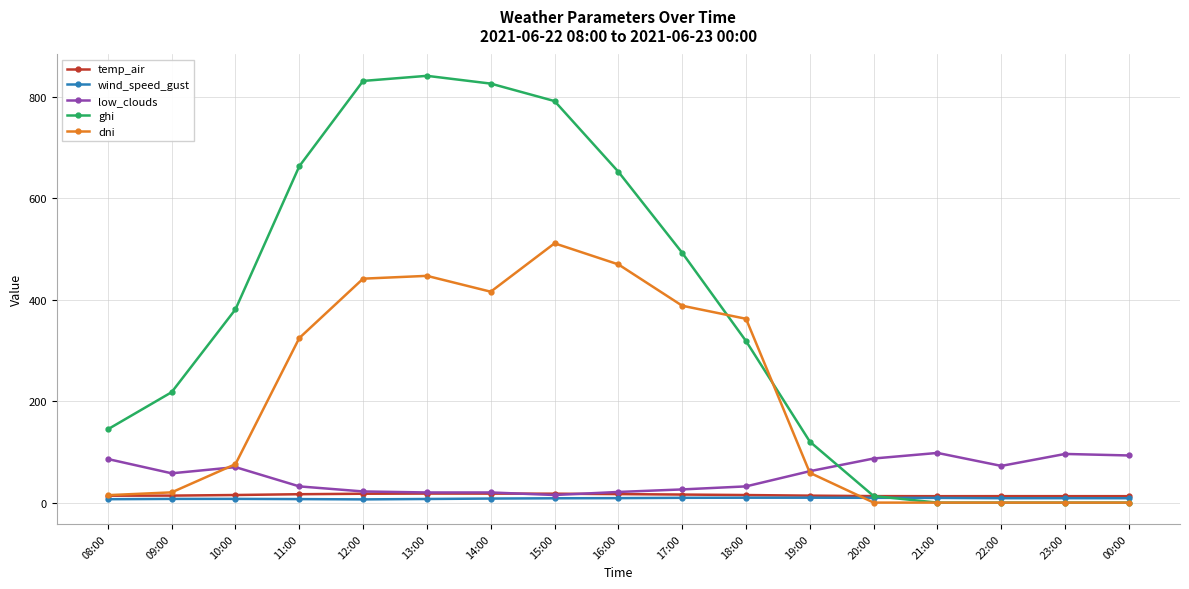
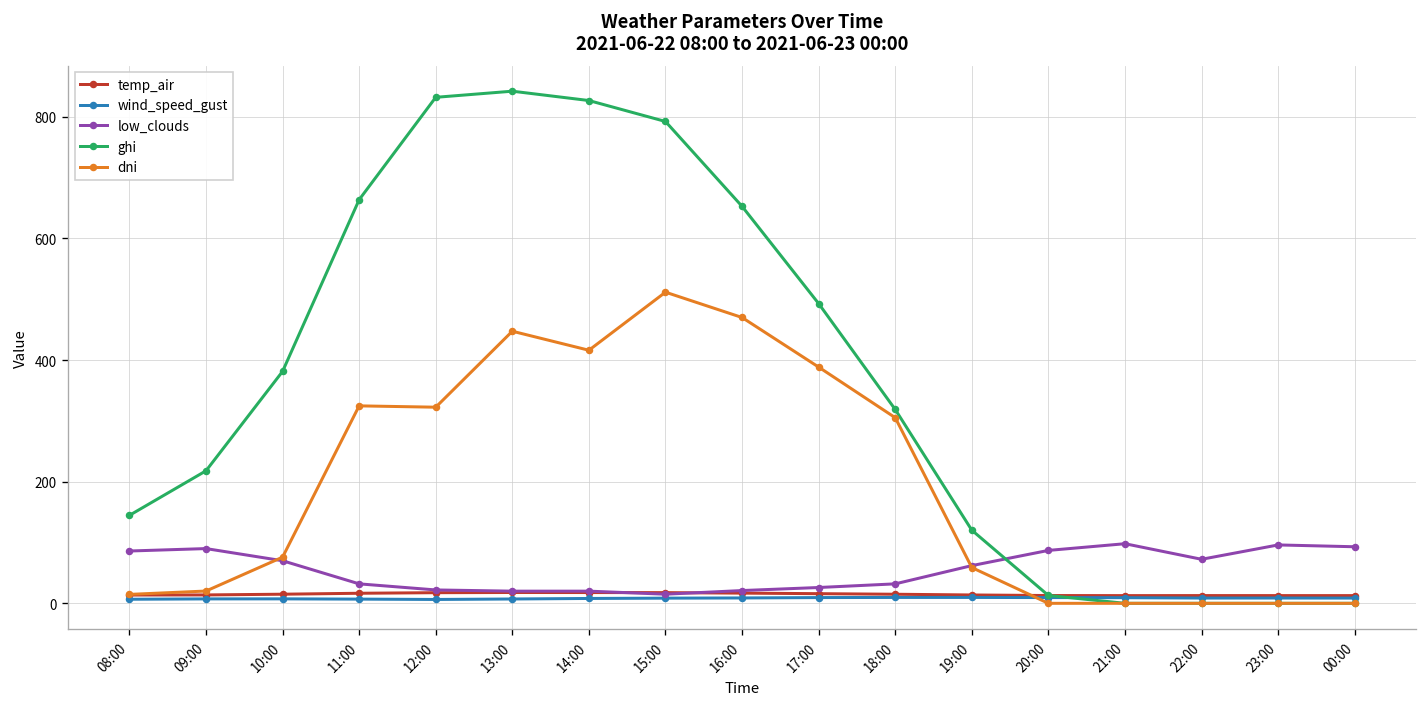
low_clouds, 09:00: 60 -> 90
dni, 12:00: 440 -> 320
dni, 18:00: 360 -> 310
